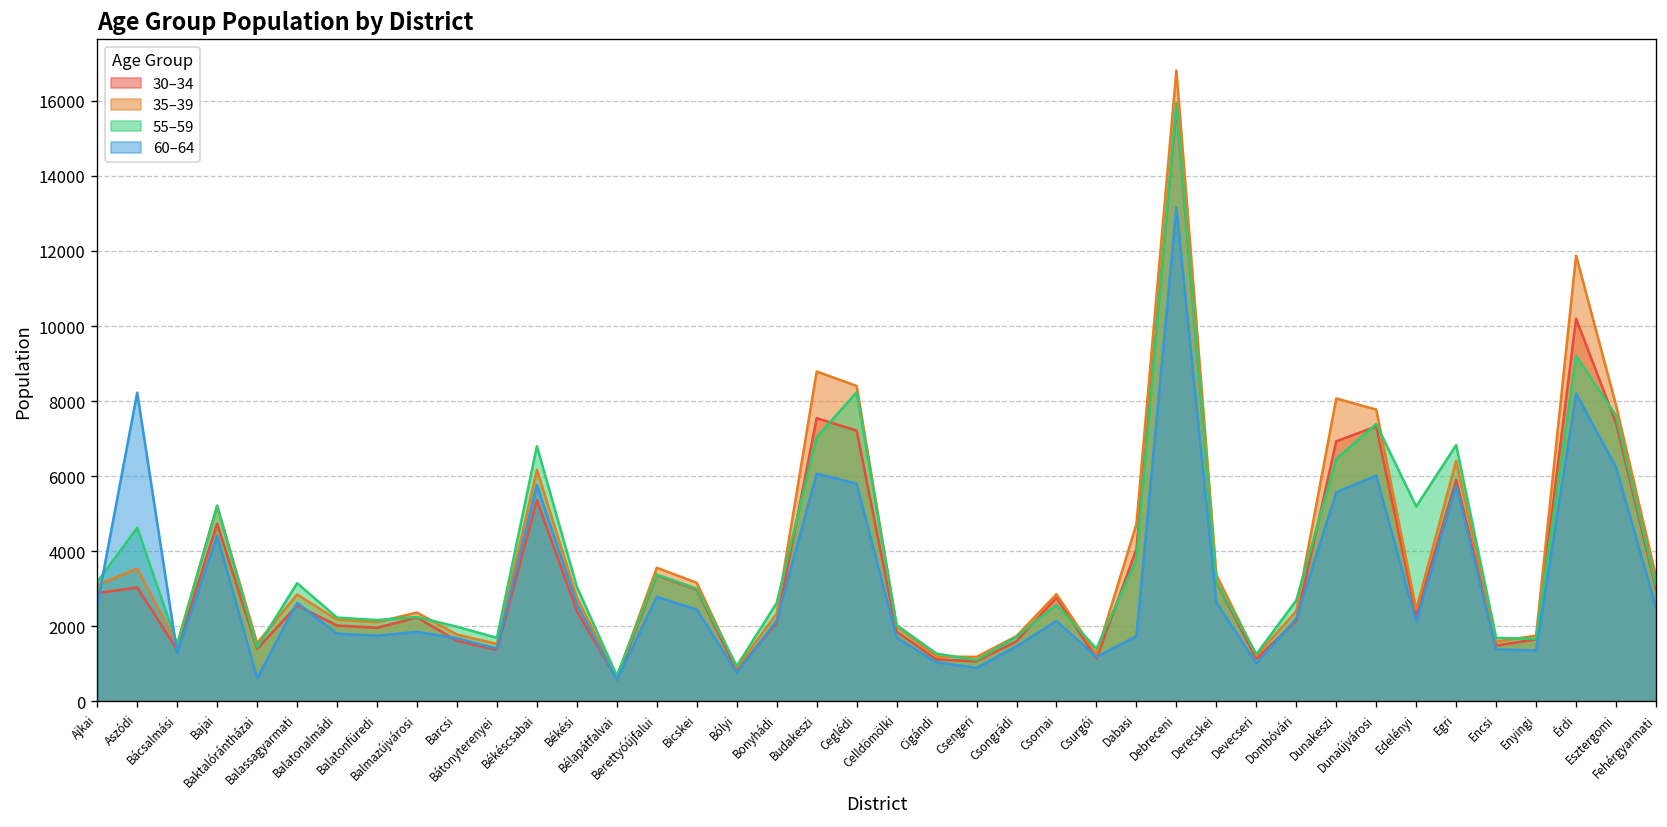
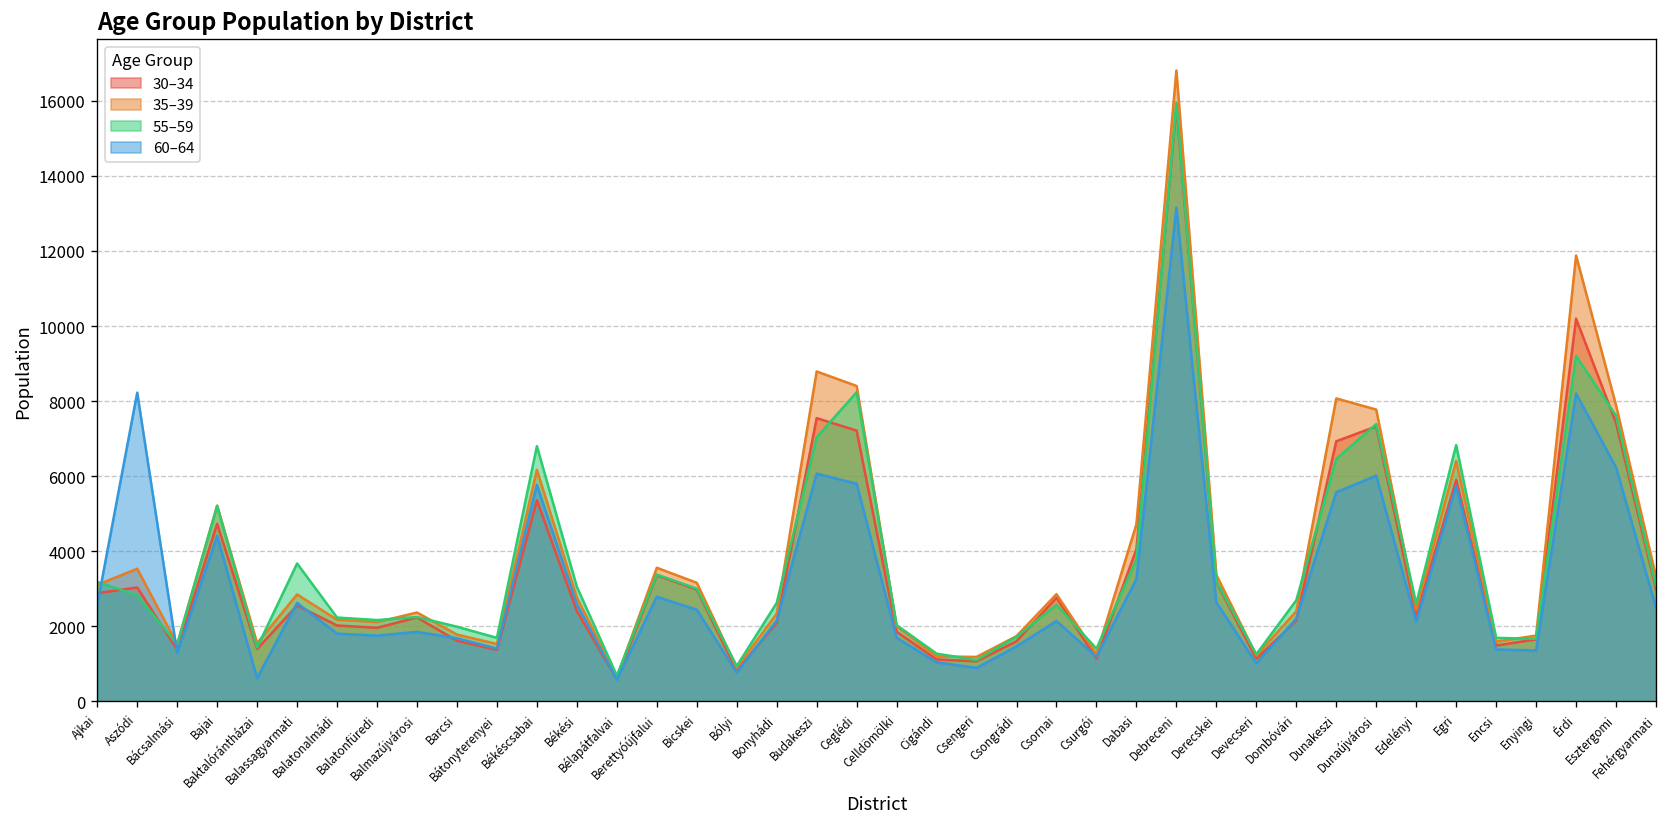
55–59, Aszódi: 4600 -> 2800
55–59, Balassagyarmati: 3200 -> 3700
60–64, Dabasi: 1700 -> 3300
55–59, Edelényi: 5200 -> 2600
